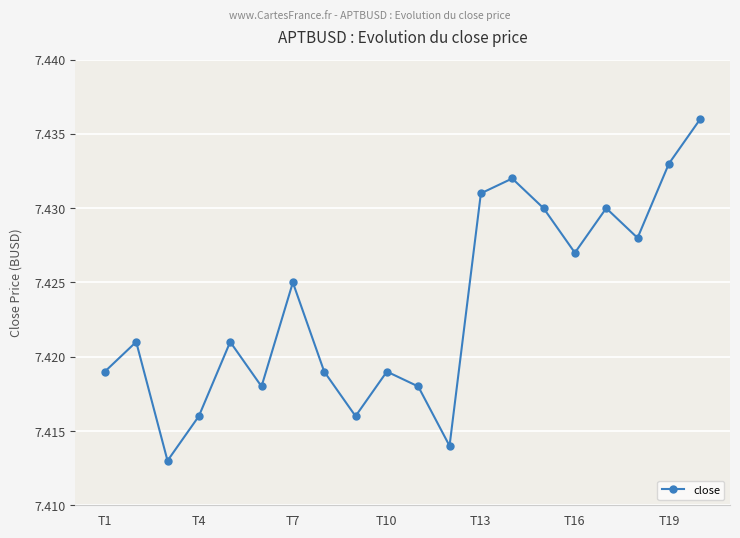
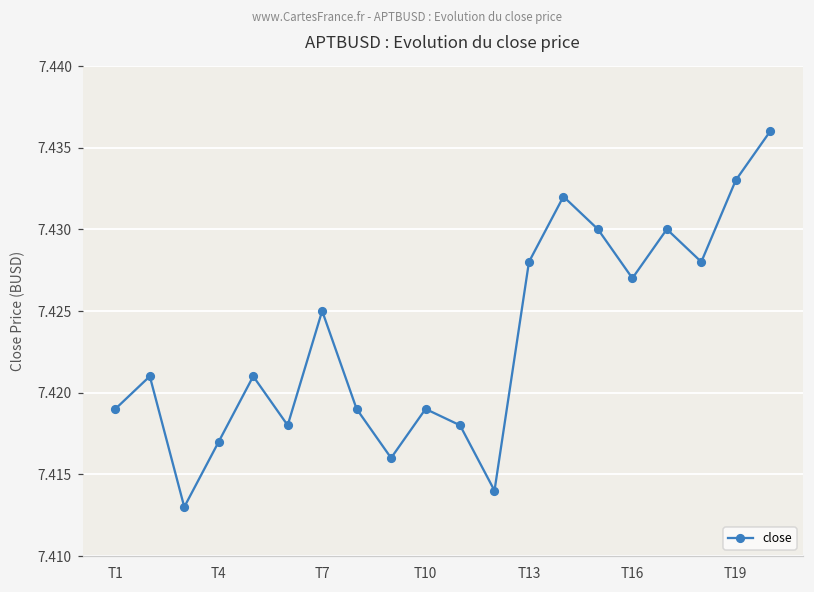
T4: 7.416 -> 7.417
T13: 7.431 -> 7.428
